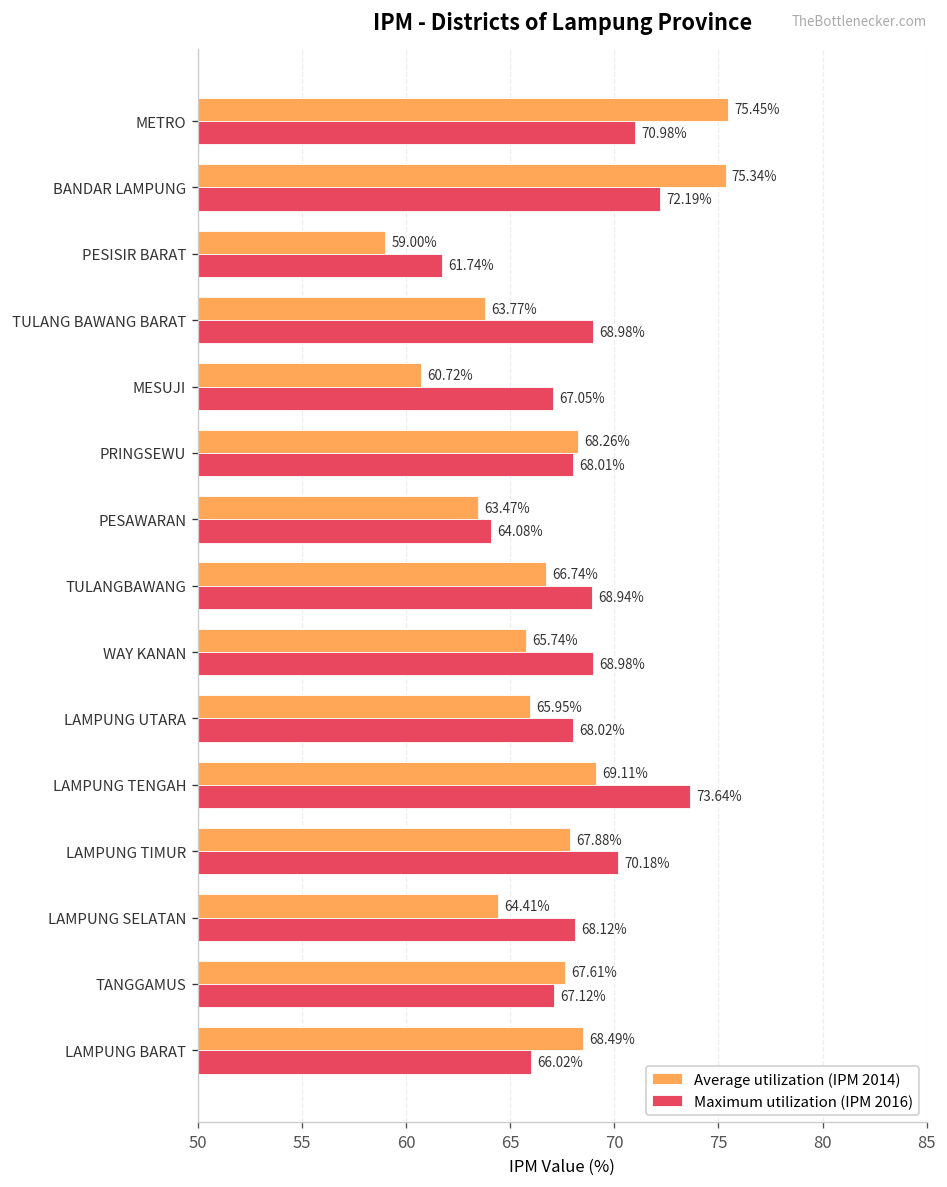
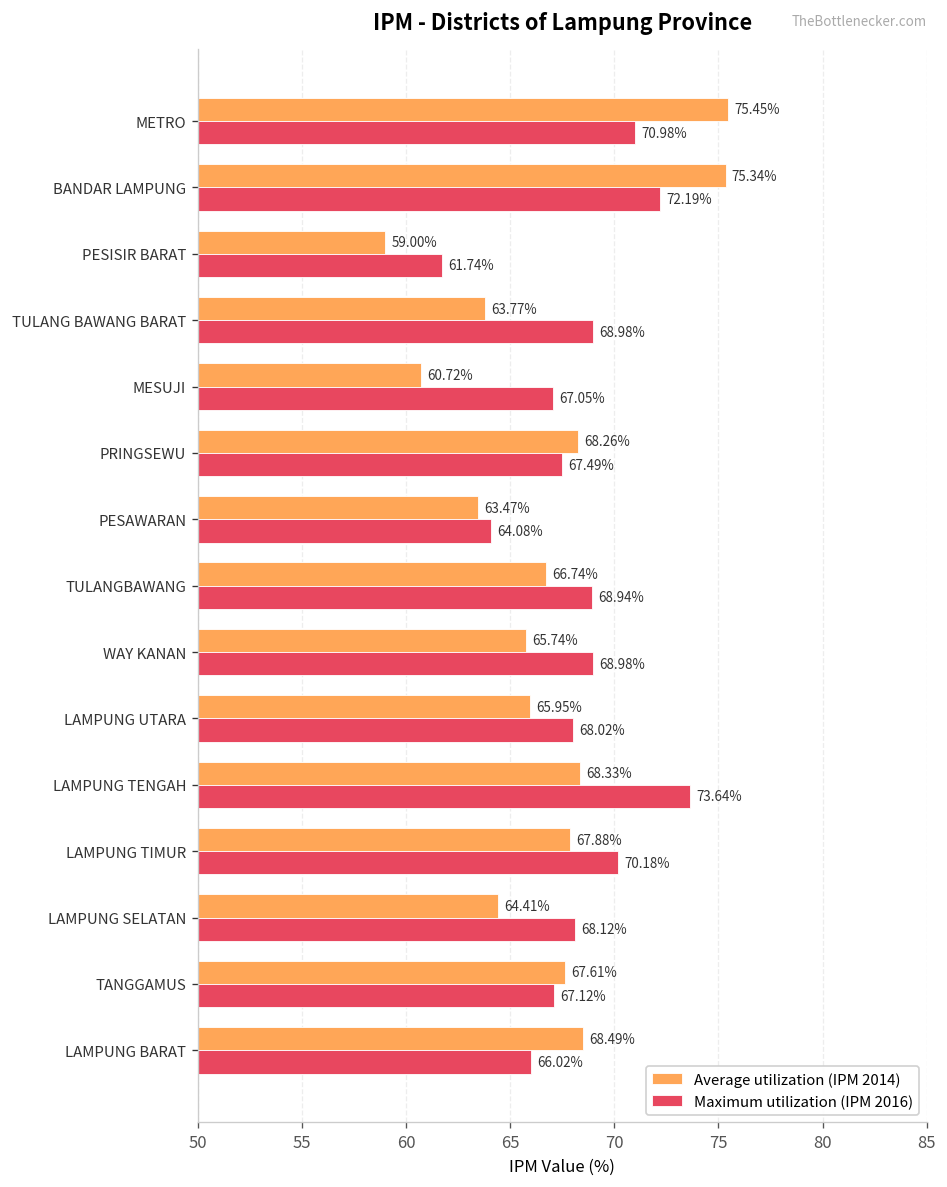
Maximum utilization (IPM 2016), PRINGSEWU: 68.01% -> 67.49%
Average utilization (IPM 2014), LAMPUNG TENGAH: 69.11% -> 68.33%
